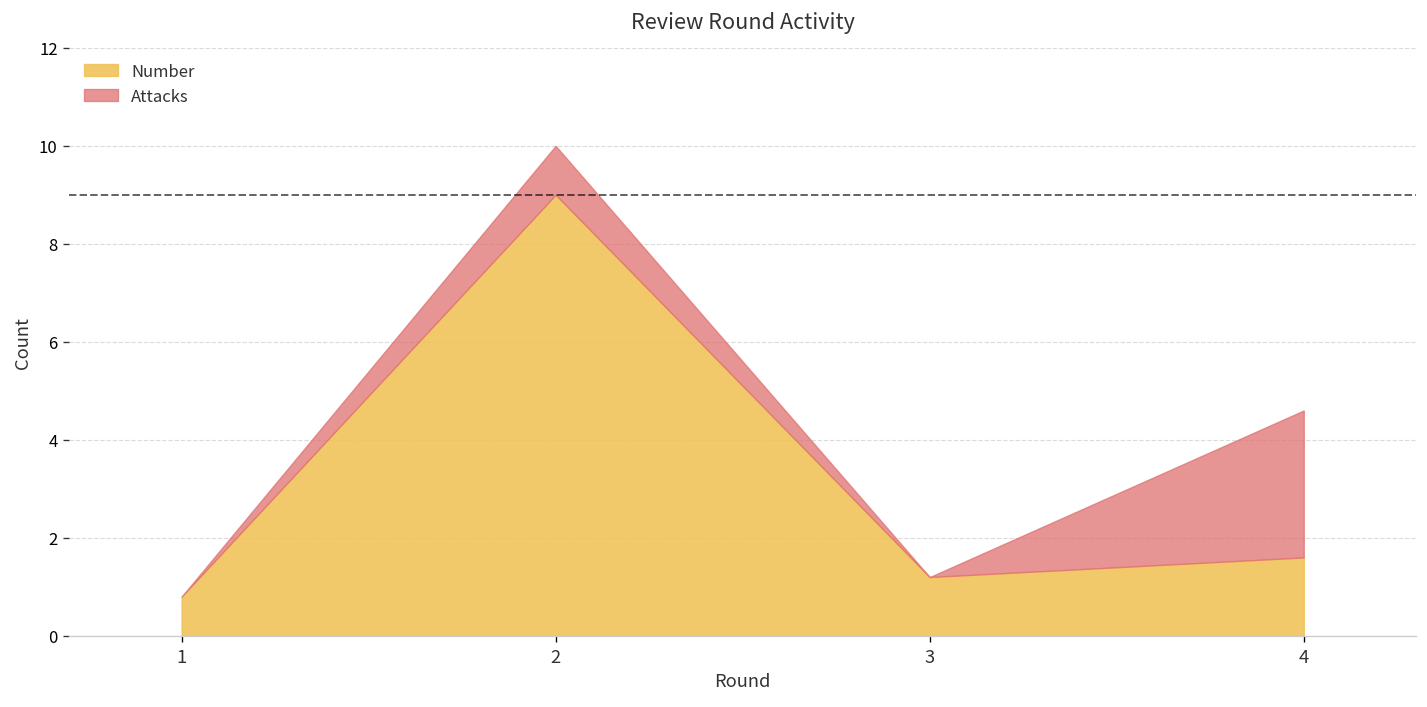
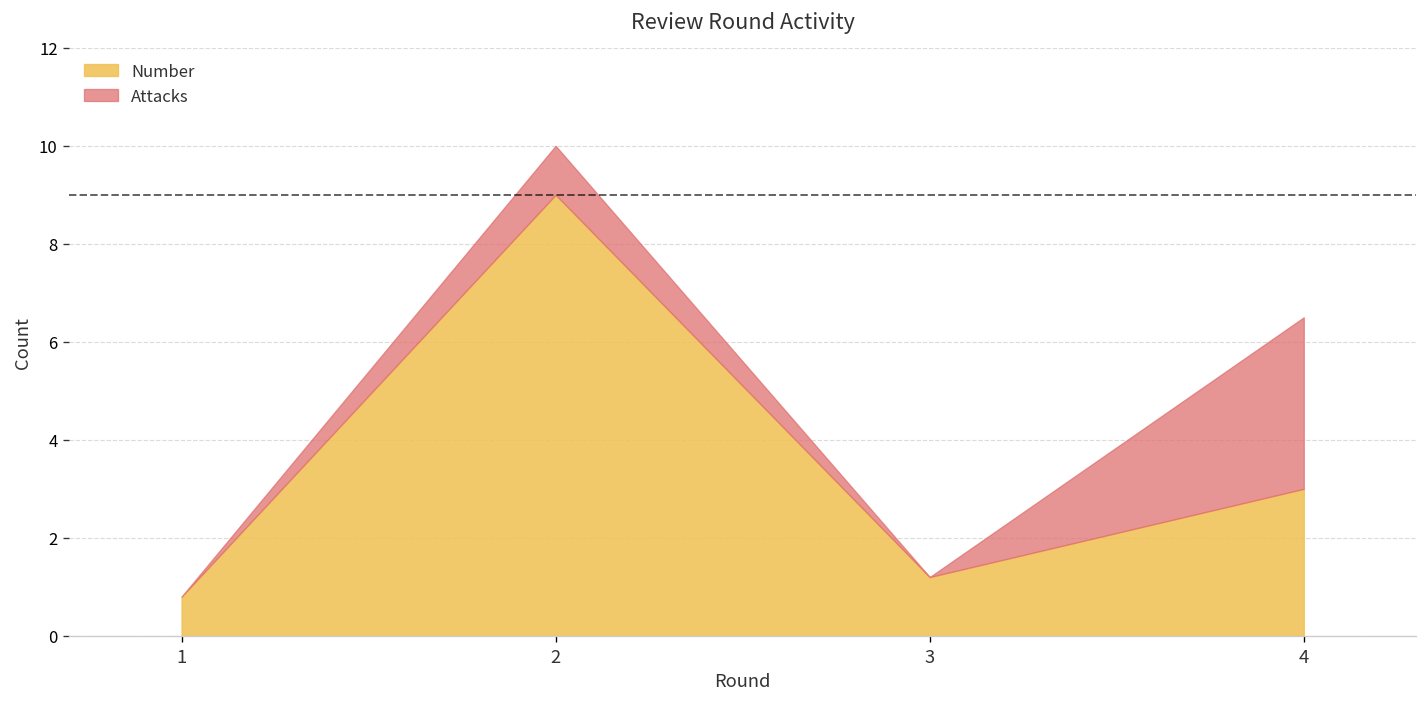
Number, 4: 1.6 -> 3.0
Attacks, 4: 3.0 -> 3.5
